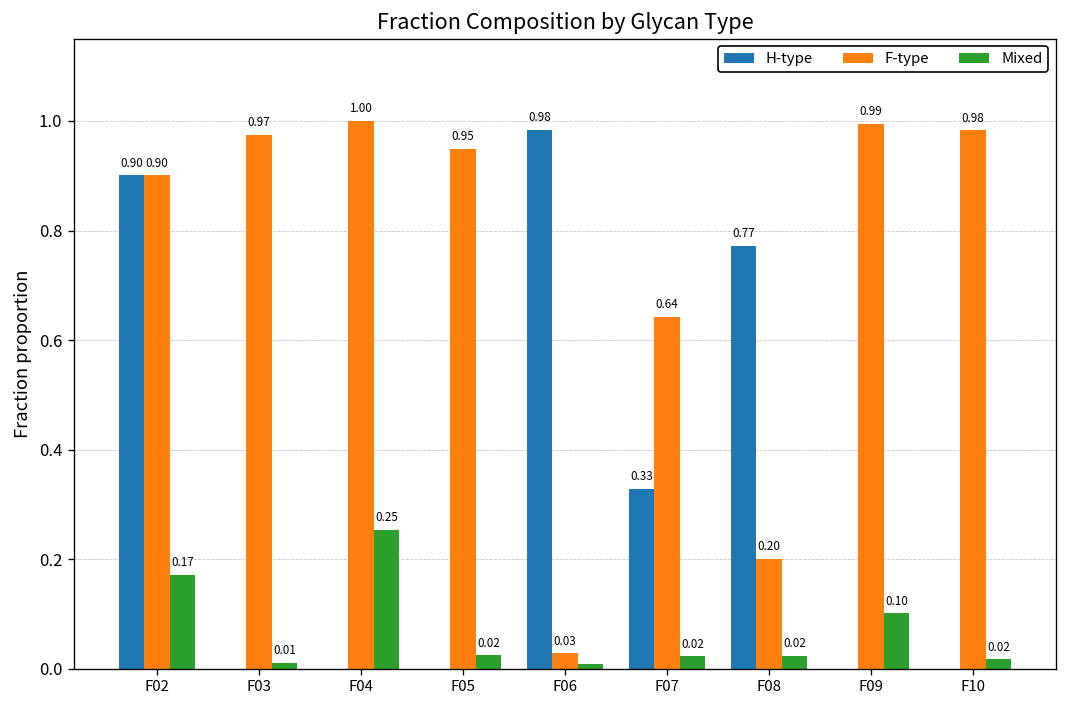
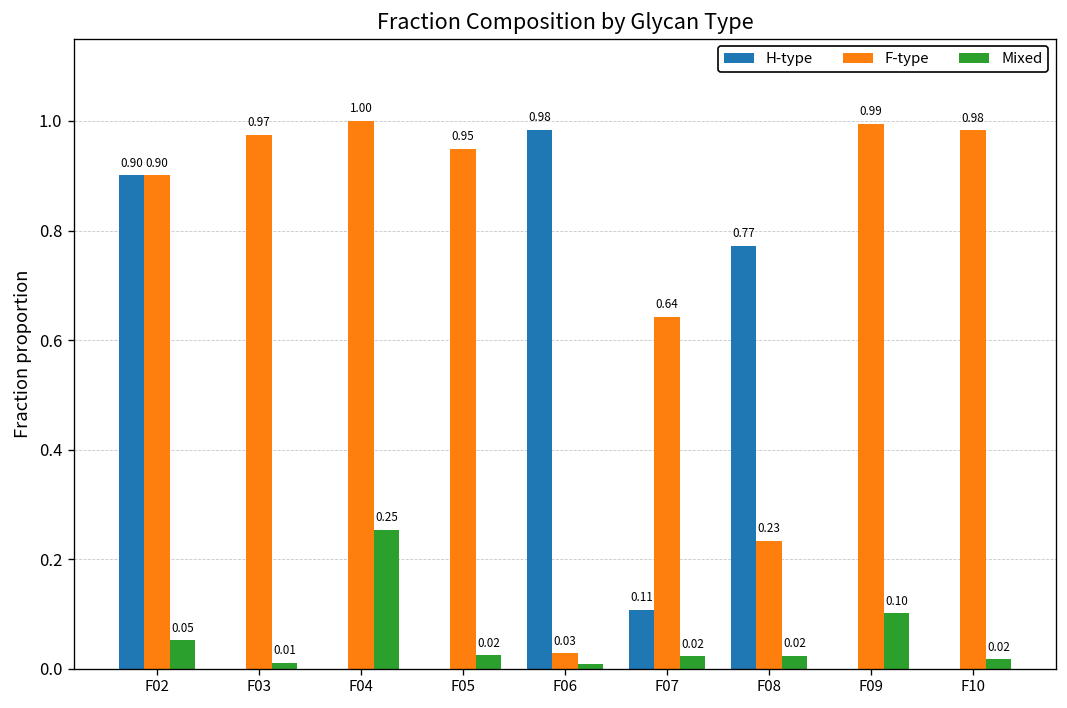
Mixed, F02: 0.17 -> 0.05
H-type, F07: 0.33 -> 0.11
F-type, F08: 0.20 -> 0.23
